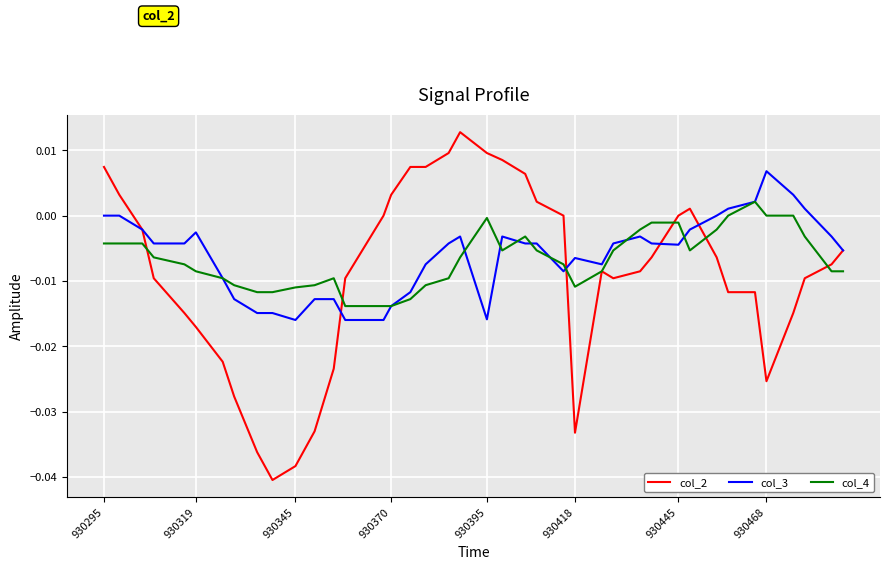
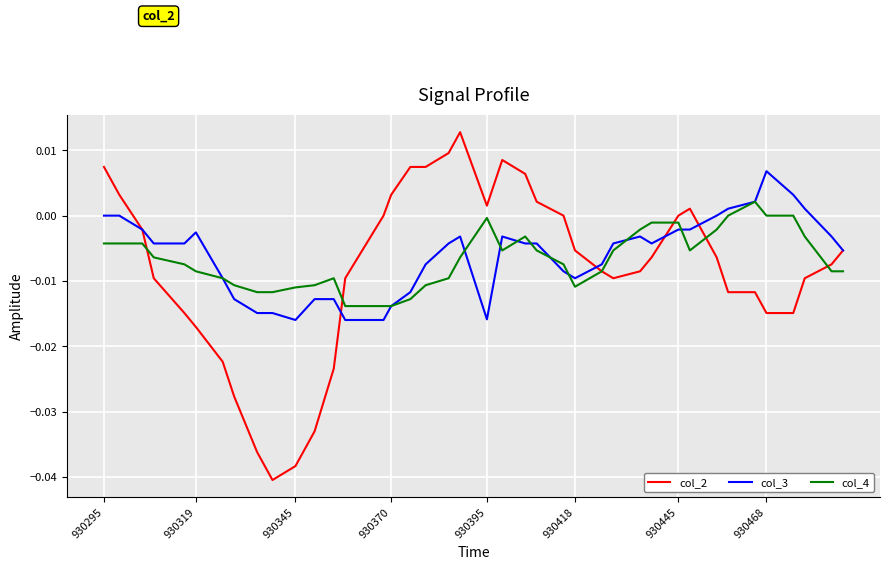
col_2, 930395: 0.010 -> 0.002
col_2, 930418: -0.033 -> -0.005
col_3, 930418: -0.006 -> -0.010
col_3, 930445: -0.004 -> -0.002
col_2, 930468: -0.025 -> -0.015
